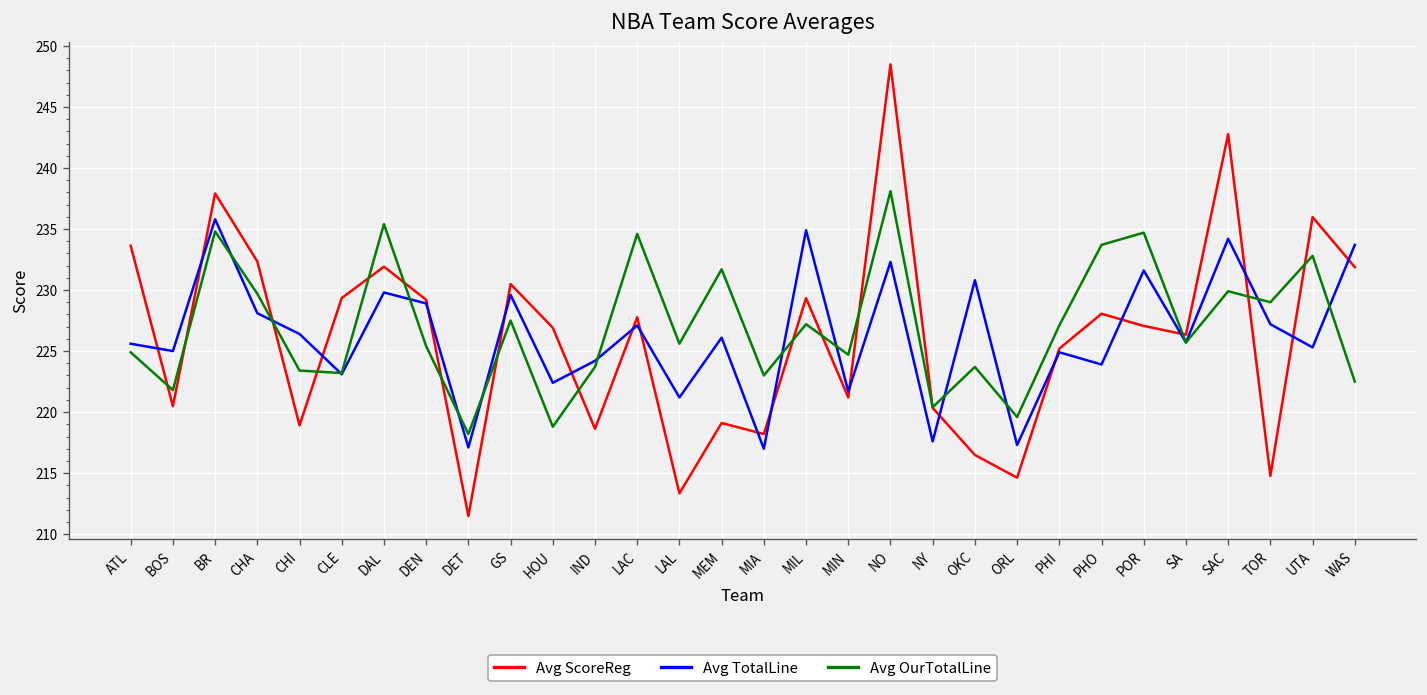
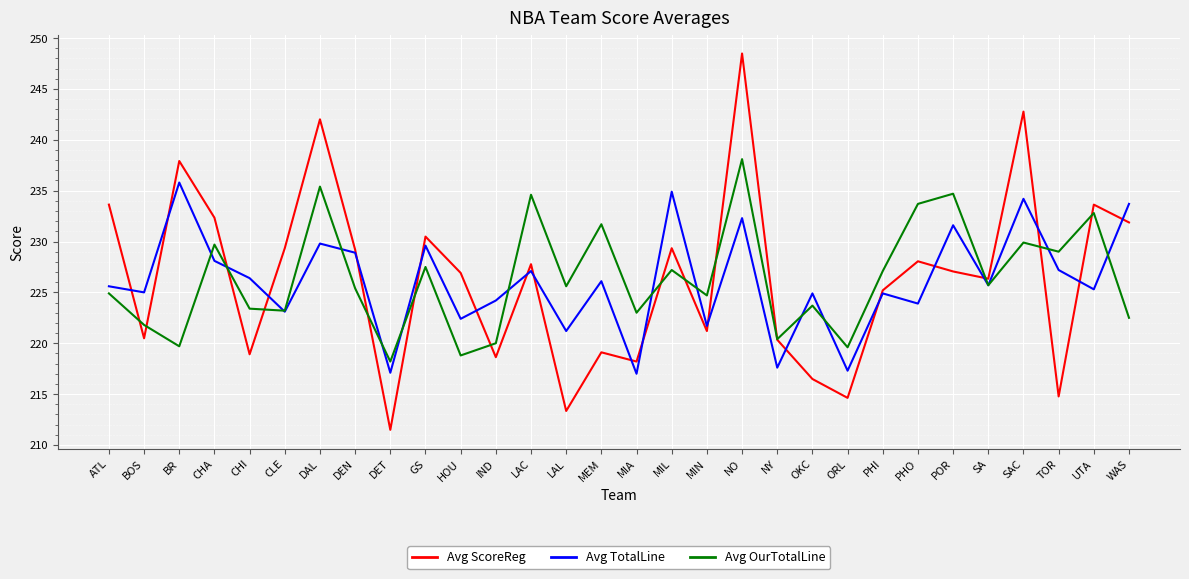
Avg OurTotalLine, BR: 234.8 -> 219.7
Avg ScoreReg, DAL: 231.9 -> 242.0
Avg OurTotalLine, IND: 223.7 -> 220.0
Avg TotalLine, OKC: 230.8 -> 224.9
Avg ScoreReg, UTA: 236.0 -> 233.6
